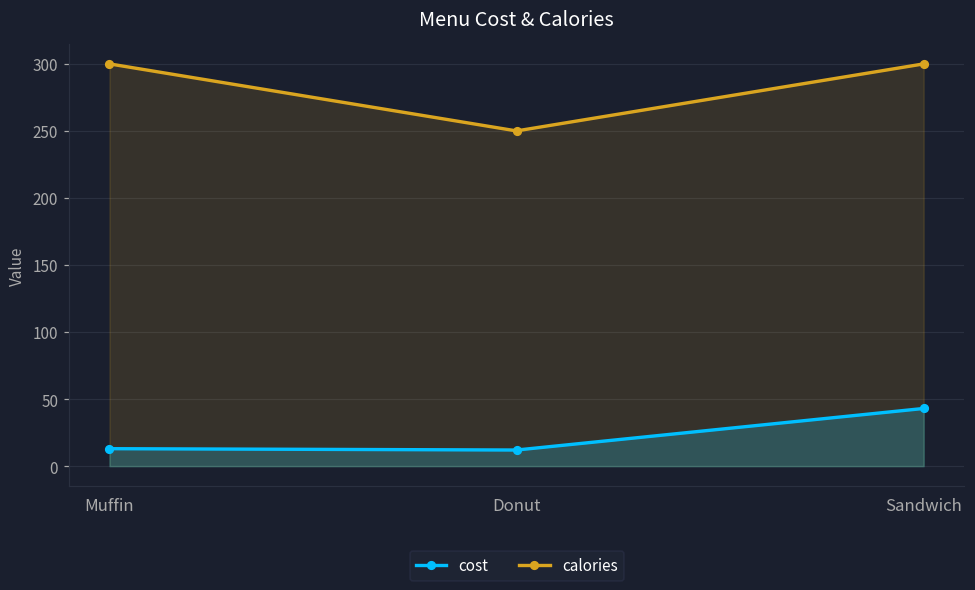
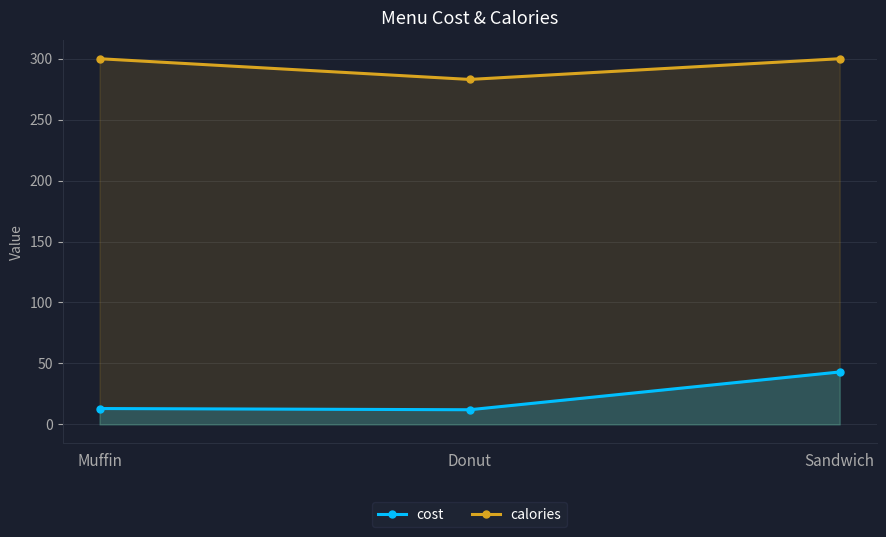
calories, Donut: 250 -> 283
